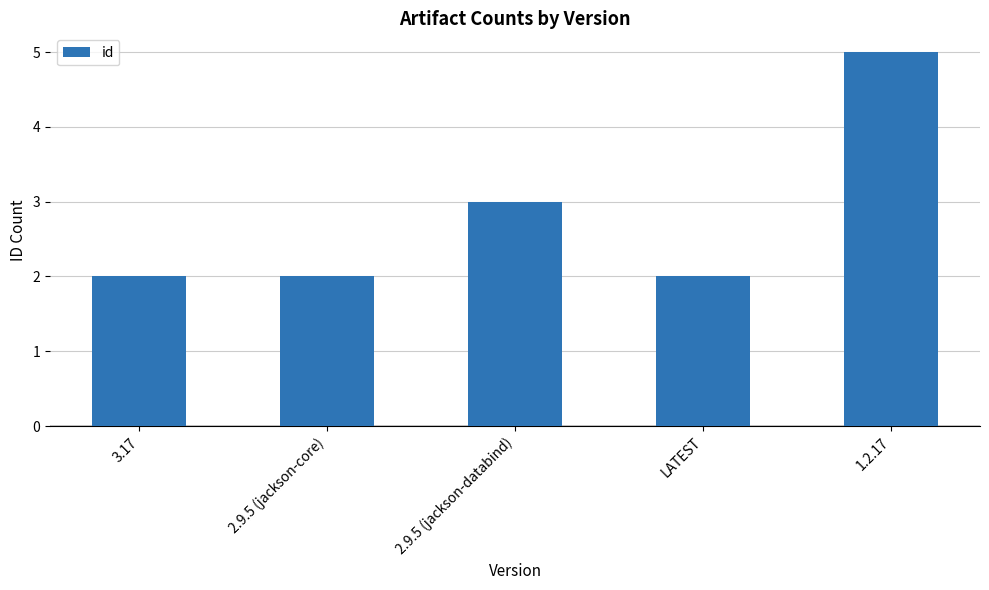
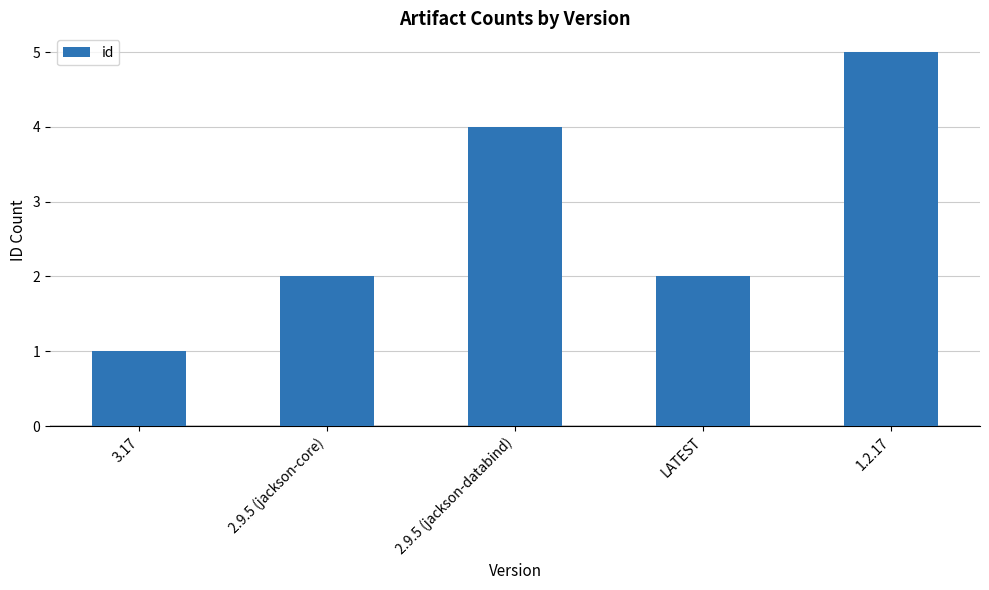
3.17: 2 -> 1
2.9.5 (jackson-databind): 3 -> 4
